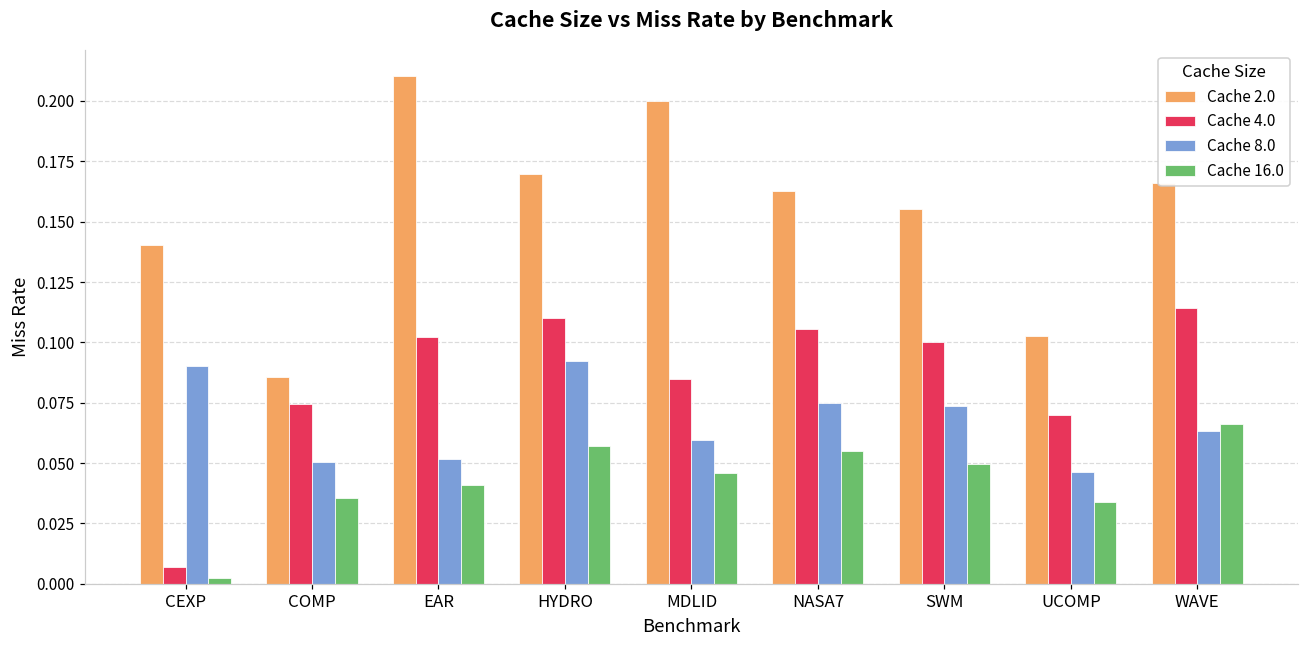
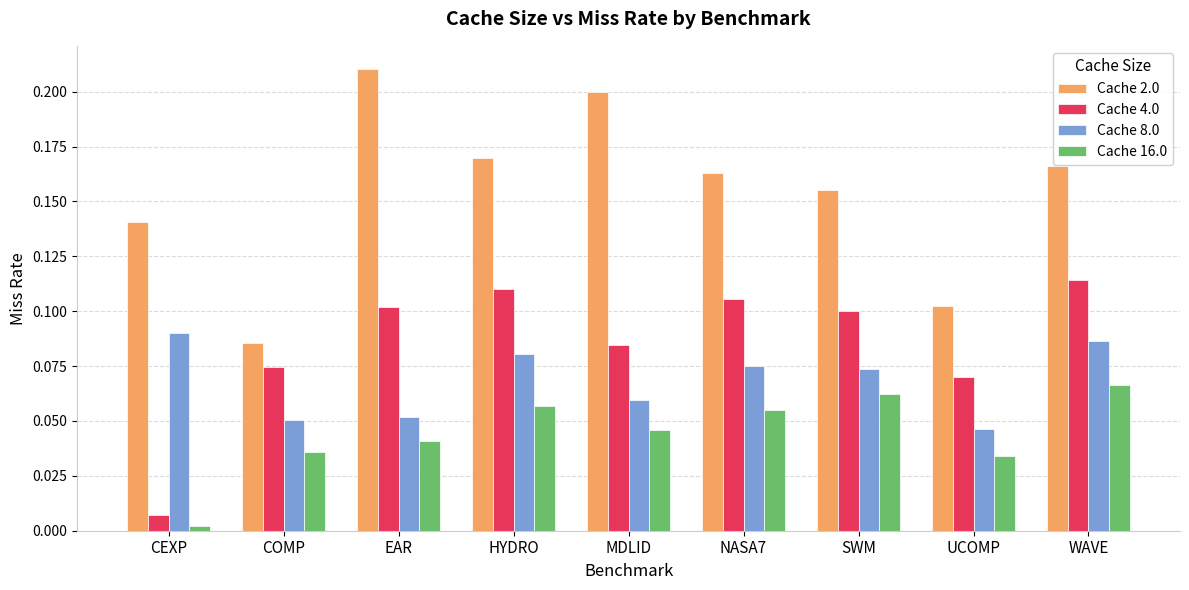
Cache 8.0, HYDRO: 0.092 -> 0.080
Cache 16.0, SWM: 0.050 -> 0.062
Cache 8.0, WAVE: 0.063 -> 0.086
